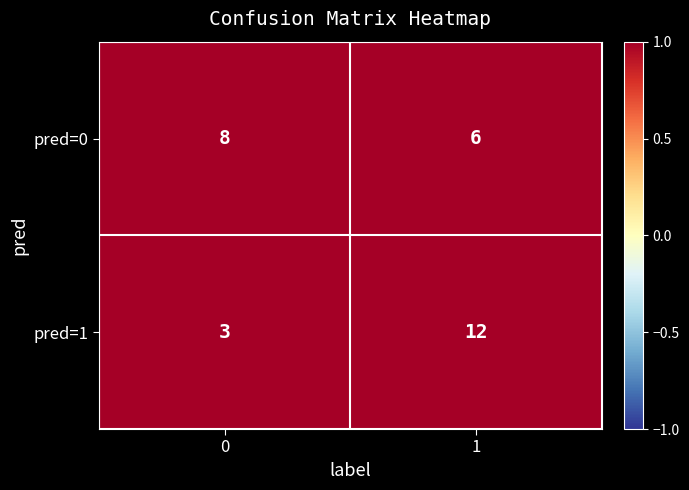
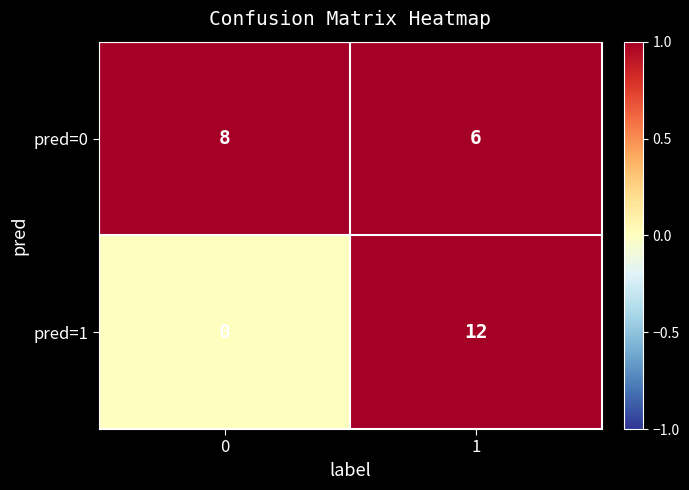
pred=1, 0: 3 -> 0
